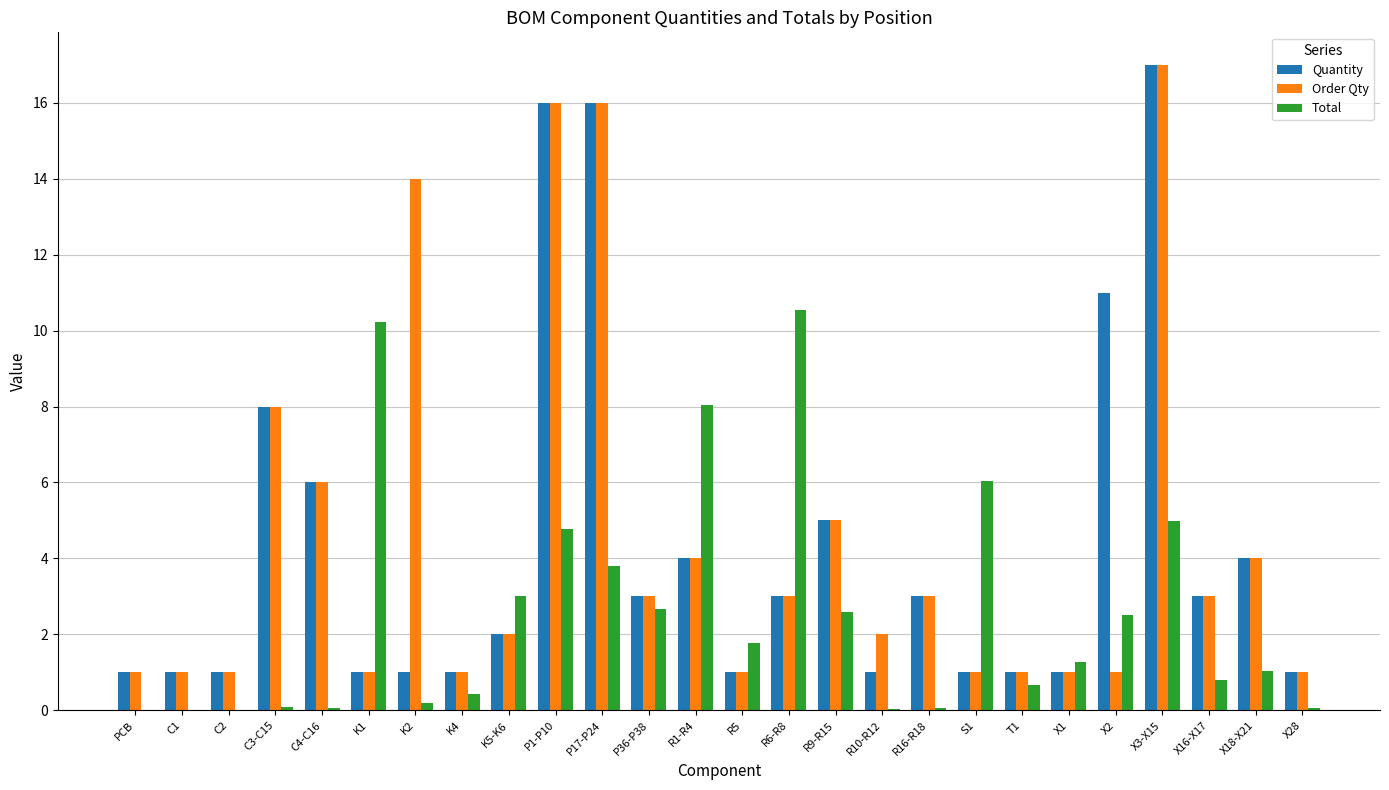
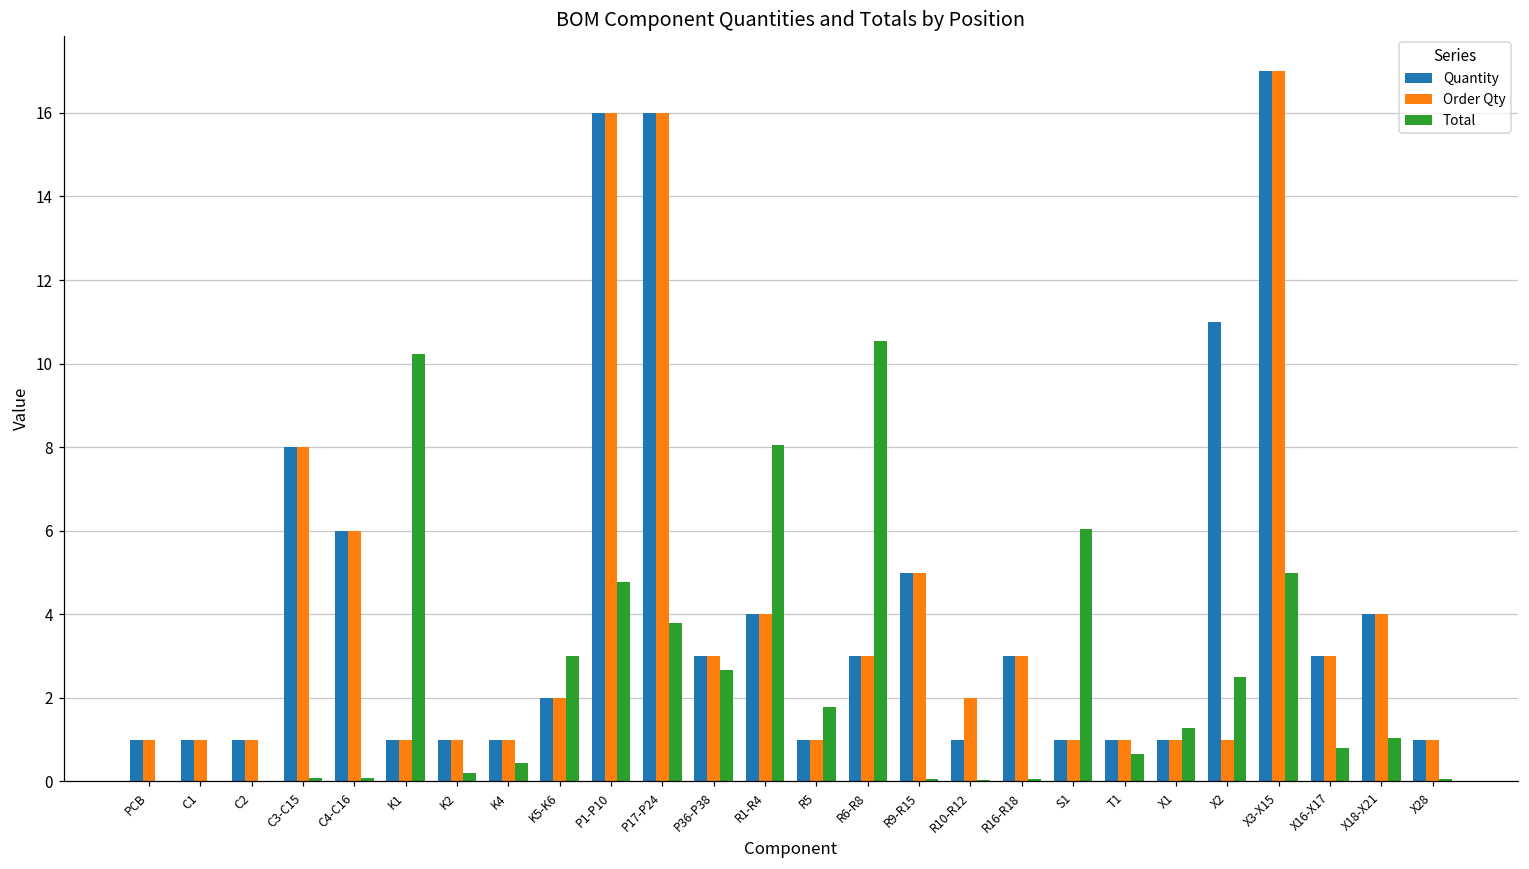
Order Qty, K2: 14 -> 1
Total, R9-R15: 2.6 -> 0.1
